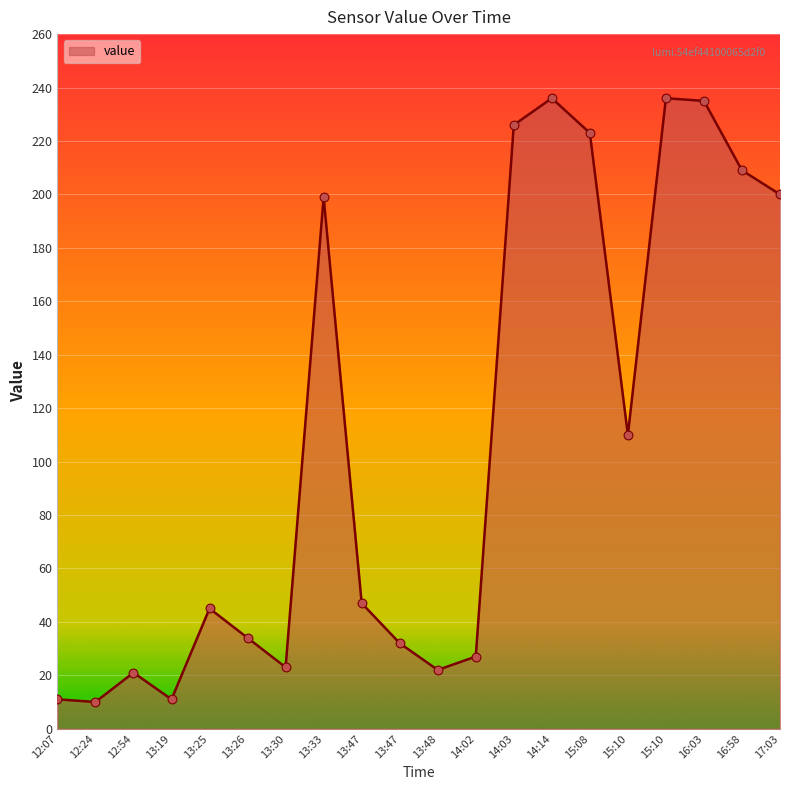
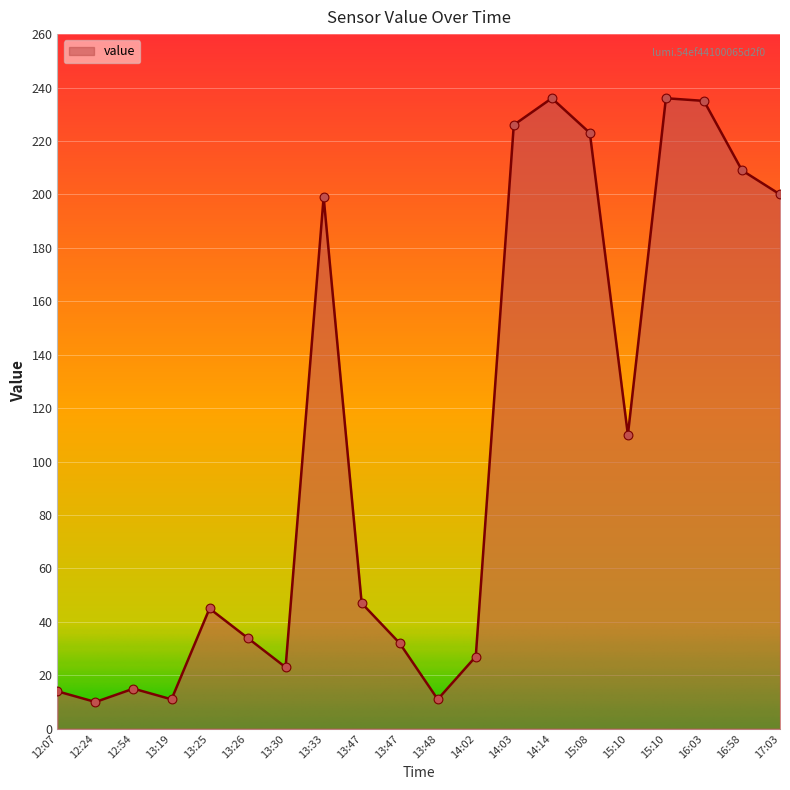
12:07: 11 -> 14
12:54: 21 -> 15
13:48: 22 -> 11
